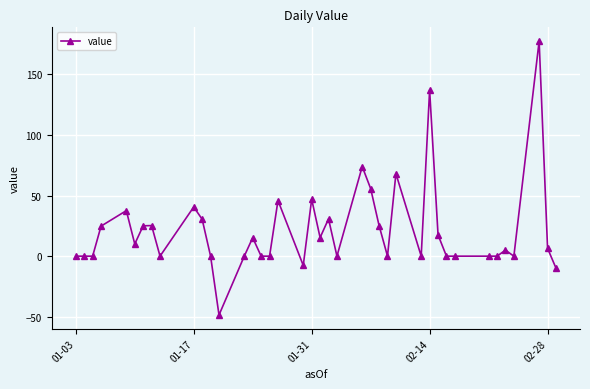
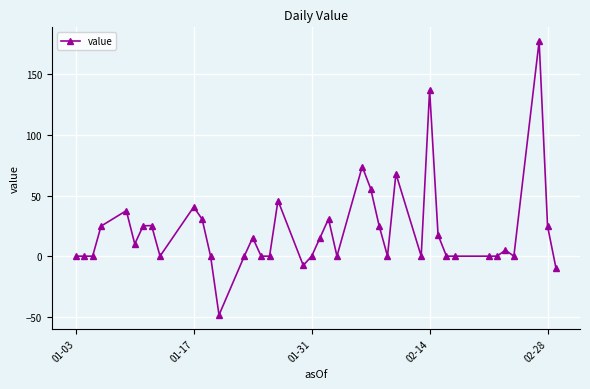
01-31: 47 -> 0
02-28: 6 -> 25
